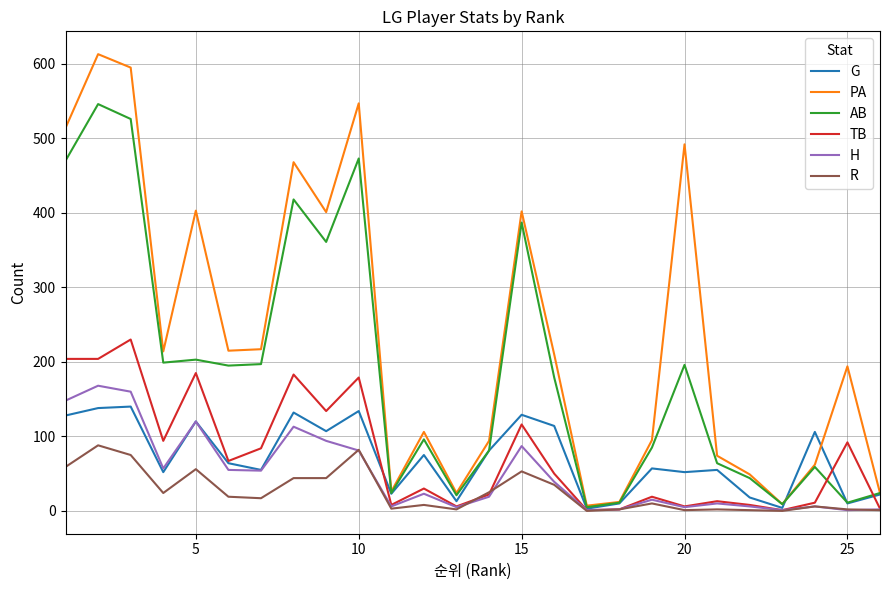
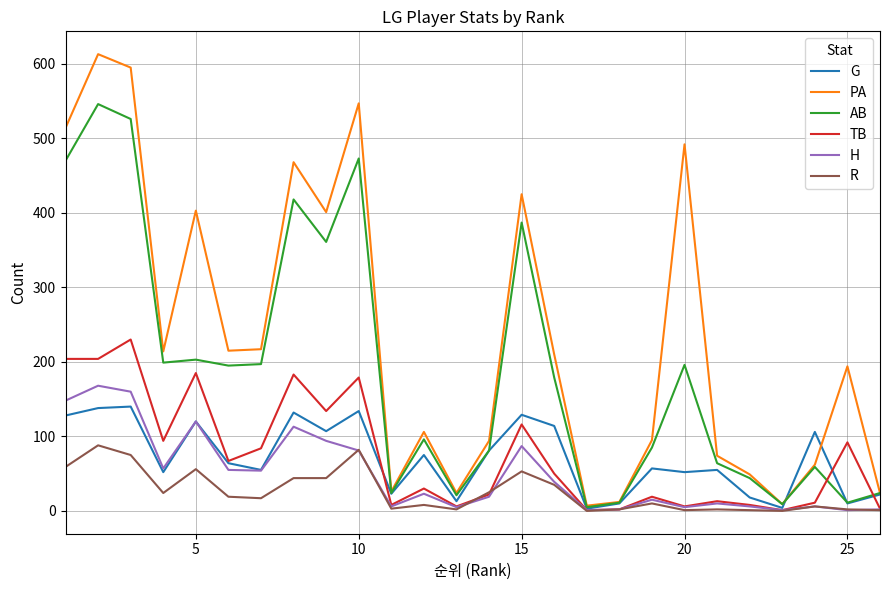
PA, 15: 400 -> 430
